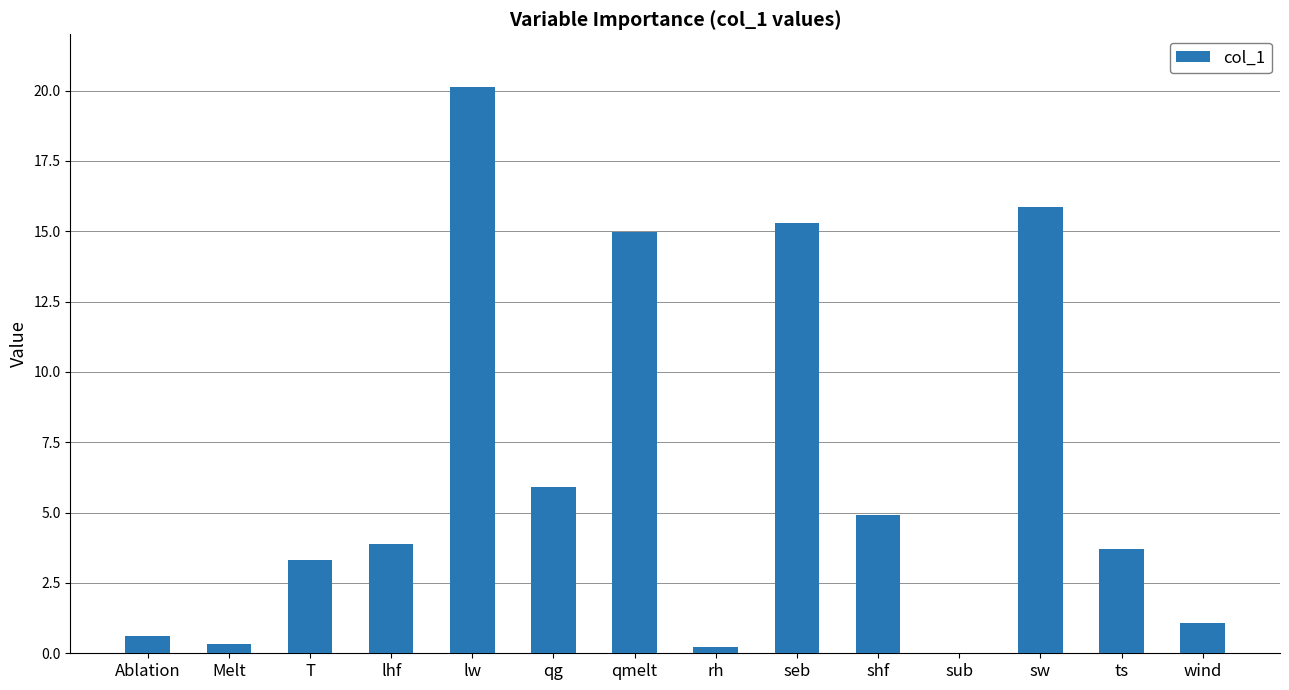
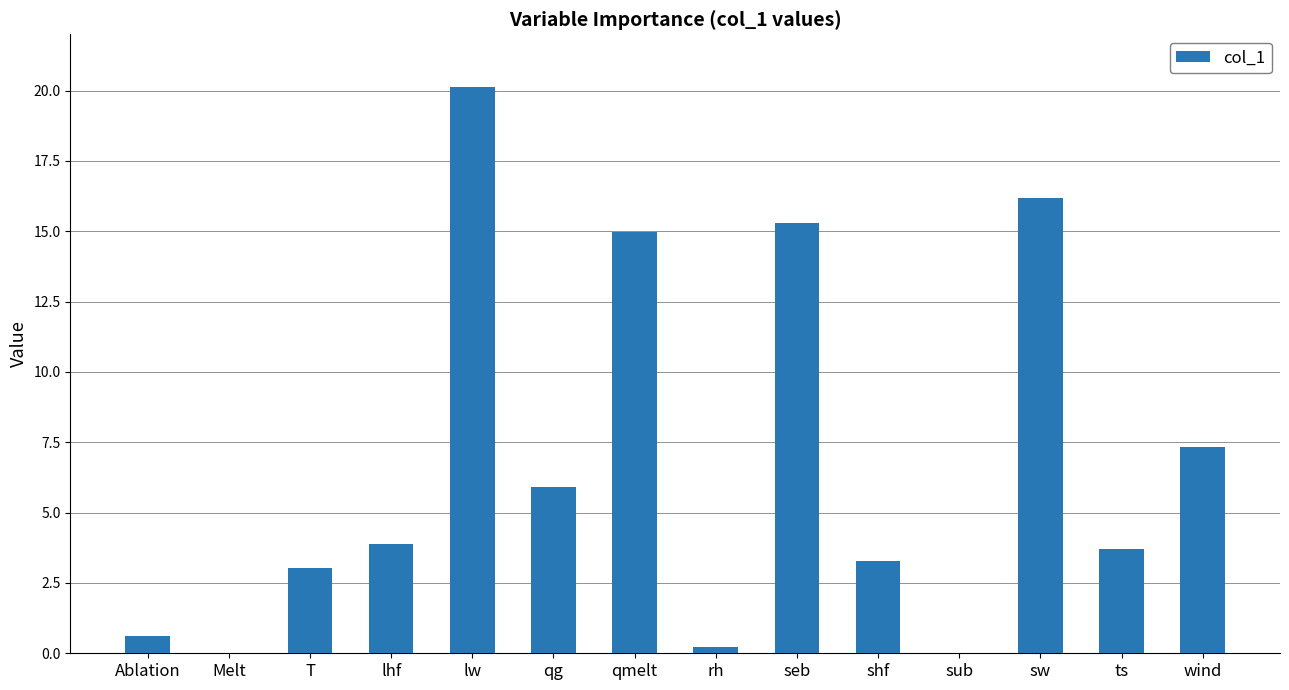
Melt: 0.3 -> 0.0
T: 3.3 -> 3.0
shf: 4.9 -> 3.3
sw: 15.9 -> 16.2
wind: 1.1 -> 7.3
